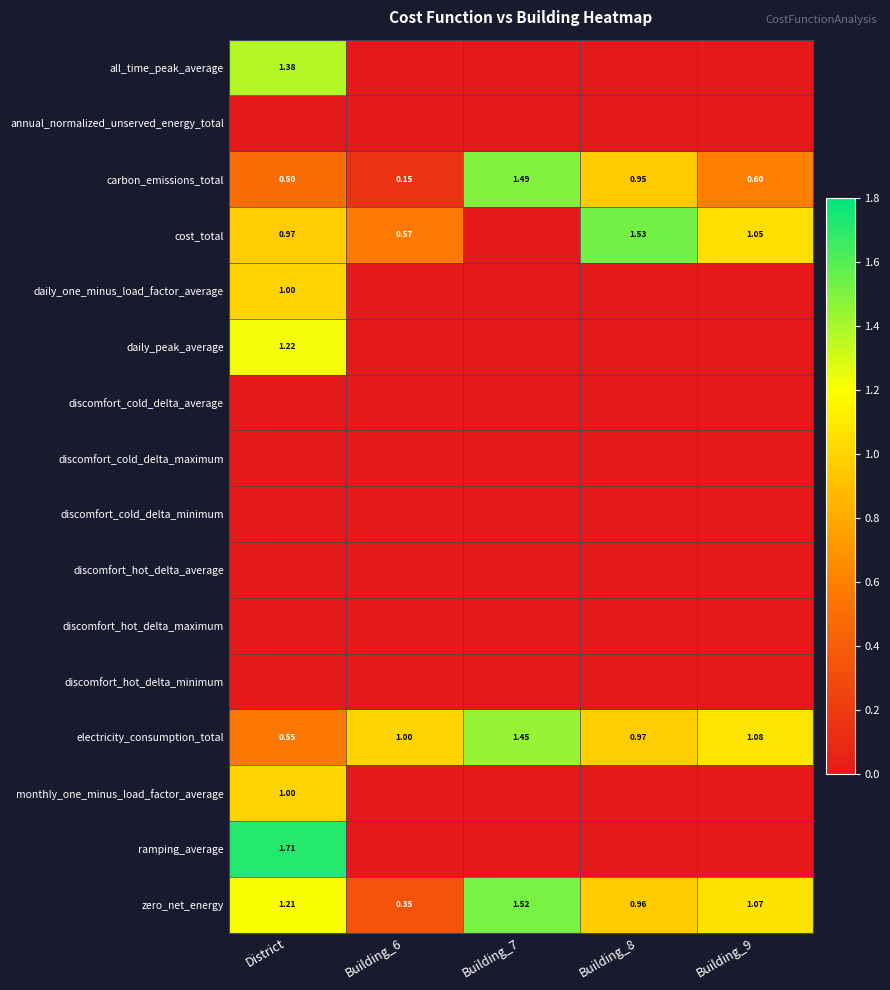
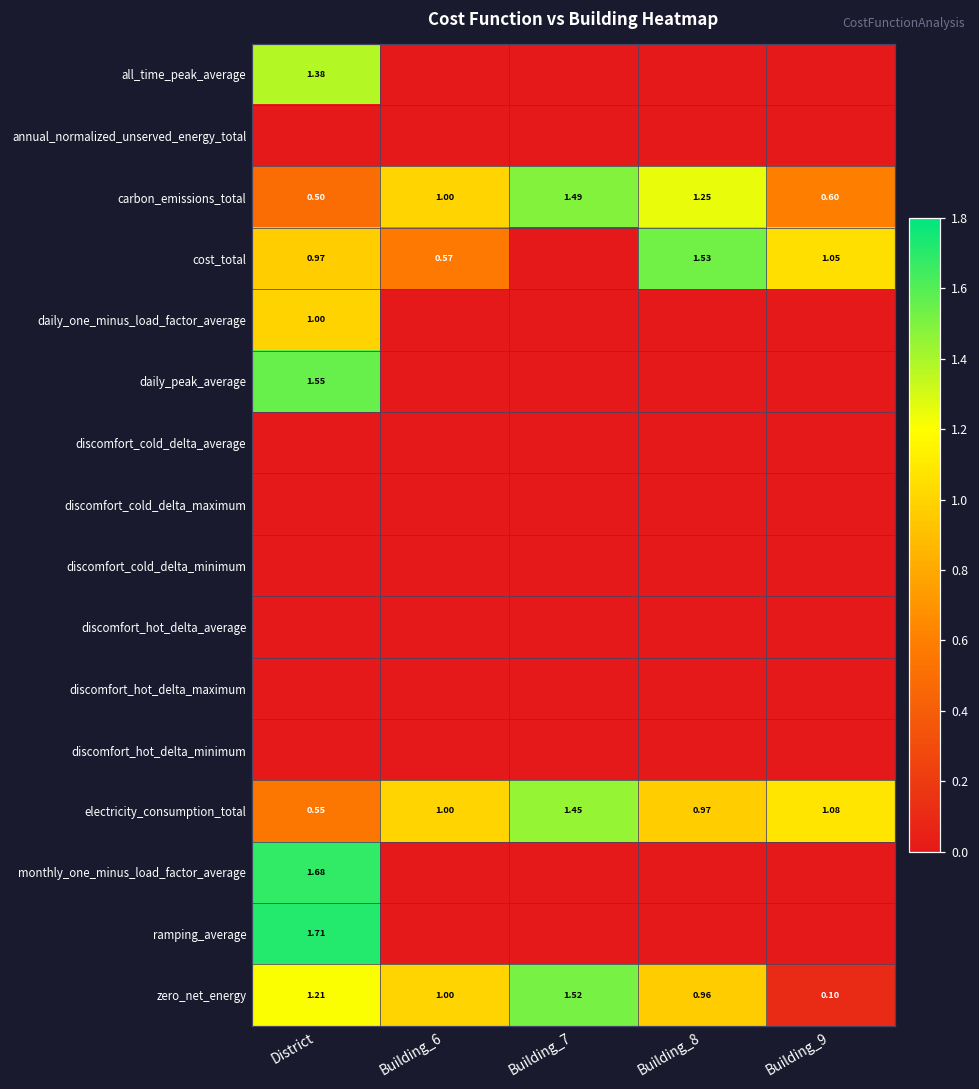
carbon_emissions_total, Building_6: 0.15 -> 1.00
carbon_emissions_total, Building_8: 0.95 -> 1.25
daily_peak_average, District: 1.22 -> 1.55
monthly_one_minus_load_factor_average, District: 1.00 -> 1.68
zero_net_energy, Building_6: 0.35 -> 1.00
zero_net_energy, Building_9: 1.07 -> 0.10
